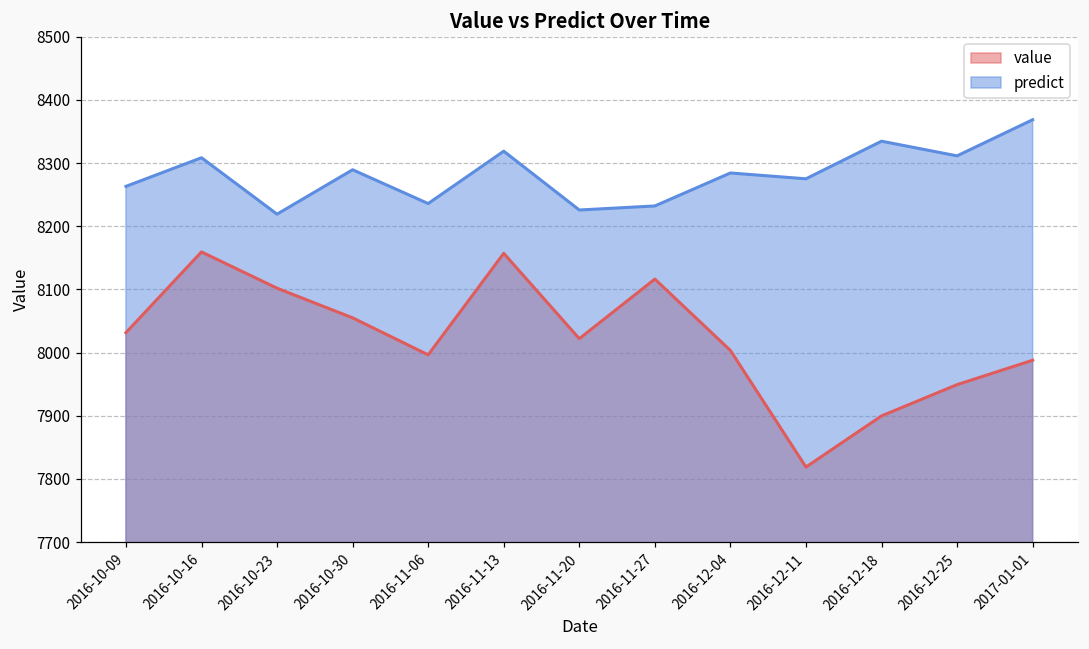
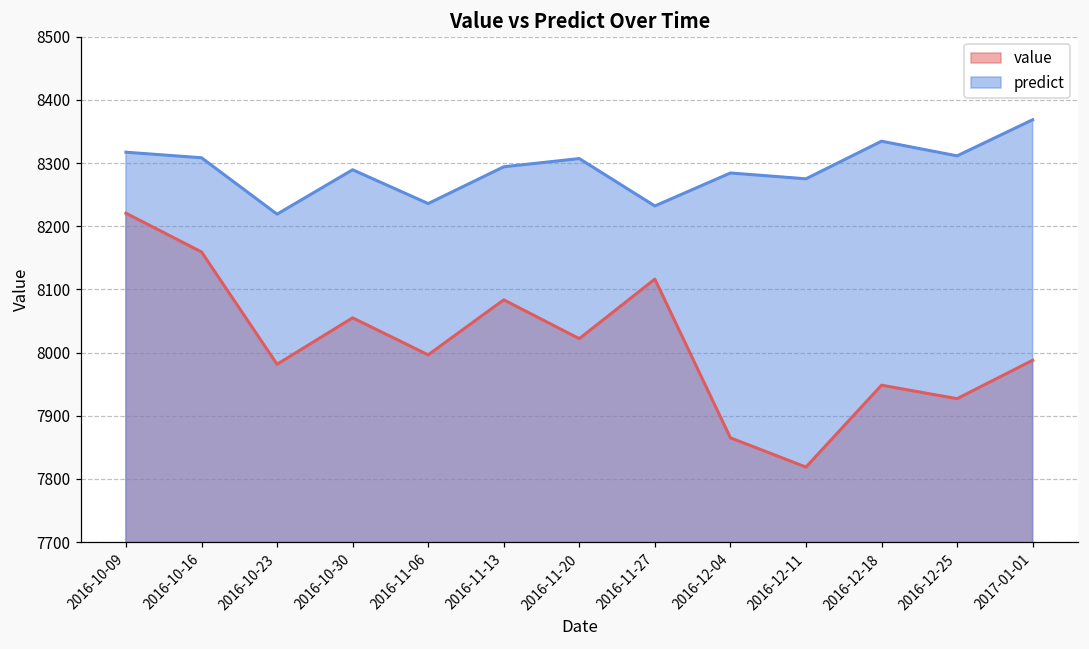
value, 2016-10-09: 8030 -> 8220
predict, 2016-10-09: 8260 -> 8320
value, 2016-10-23: 8100 -> 7980
value, 2016-11-13: 8160 -> 8080
predict, 2016-11-13: 8320 -> 8290
predict, 2016-11-20: 8230 -> 8310
value, 2016-12-04: 8000 -> 7860
value, 2016-12-18: 7900 -> 7950
value, 2016-12-25: 7950 -> 7930
